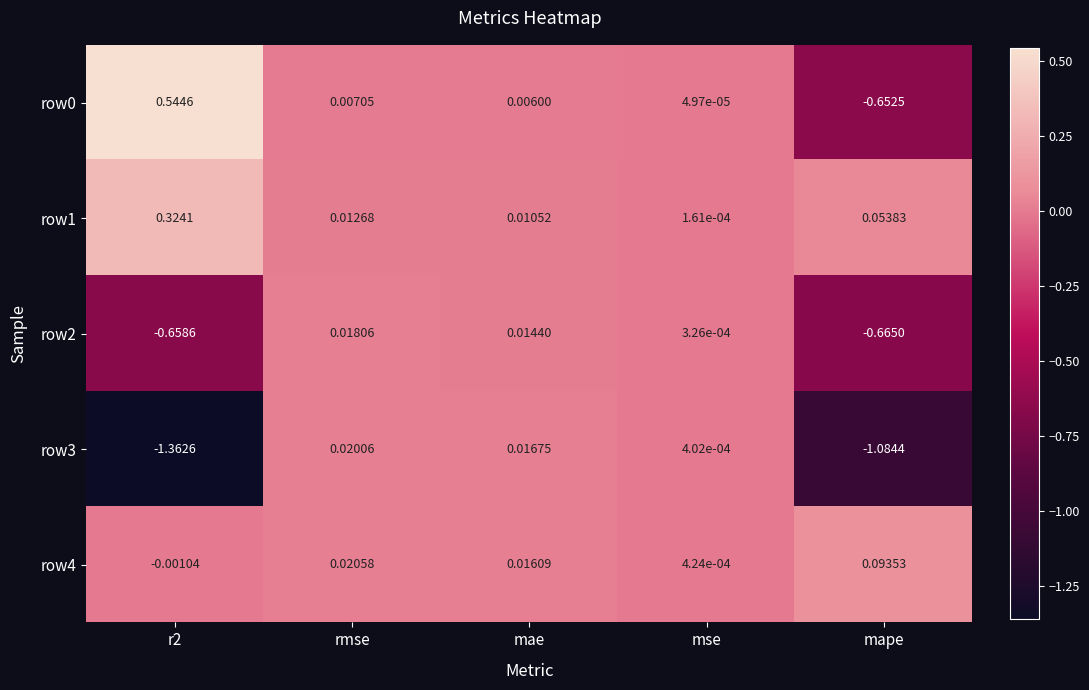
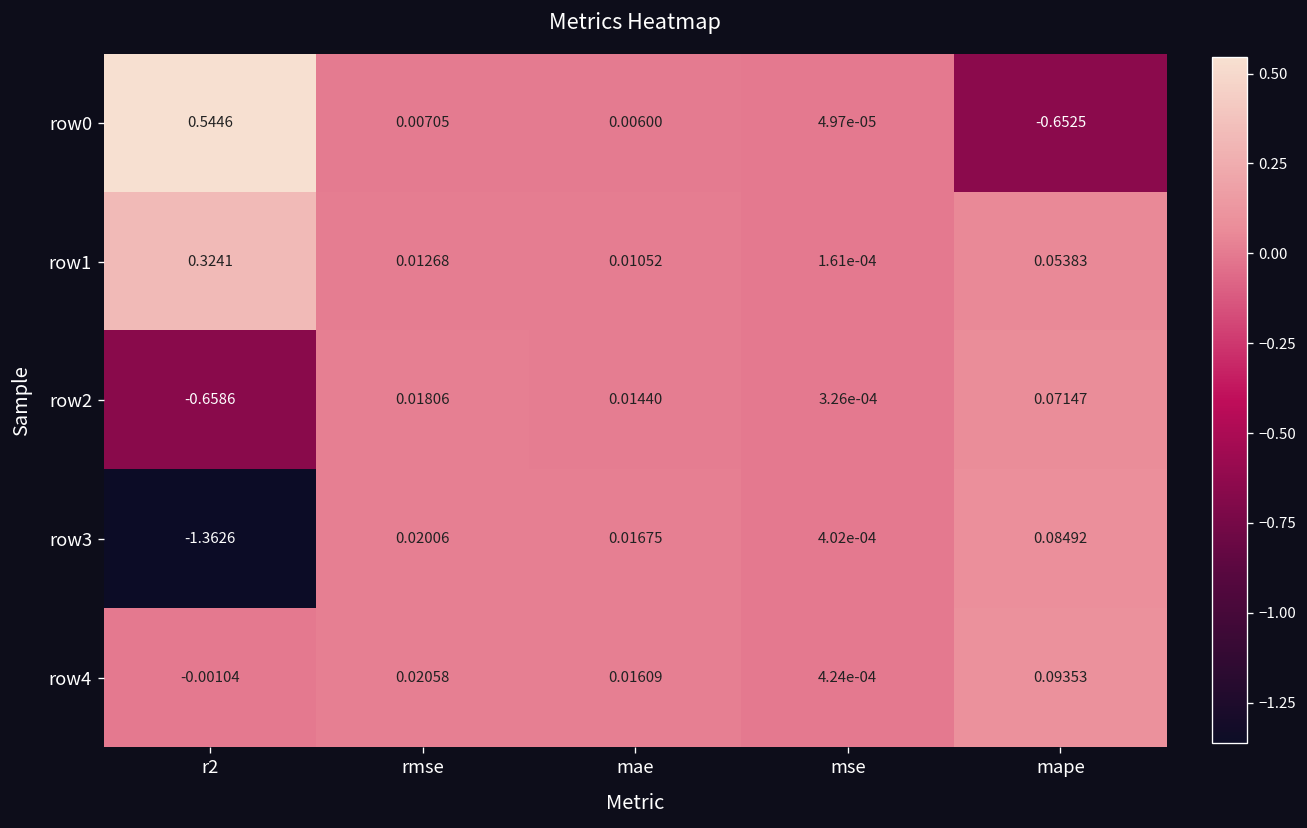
row2, mape: -0.6650 -> 0.07147
row3, mape: -1.0844 -> 0.08492
